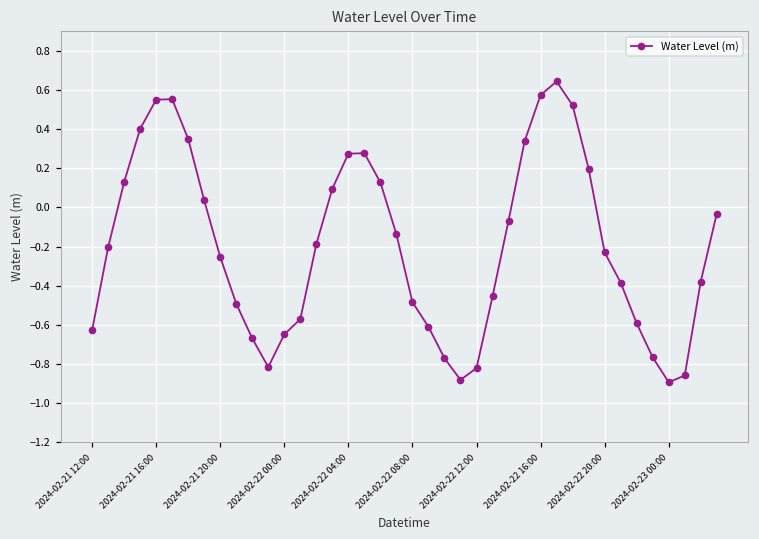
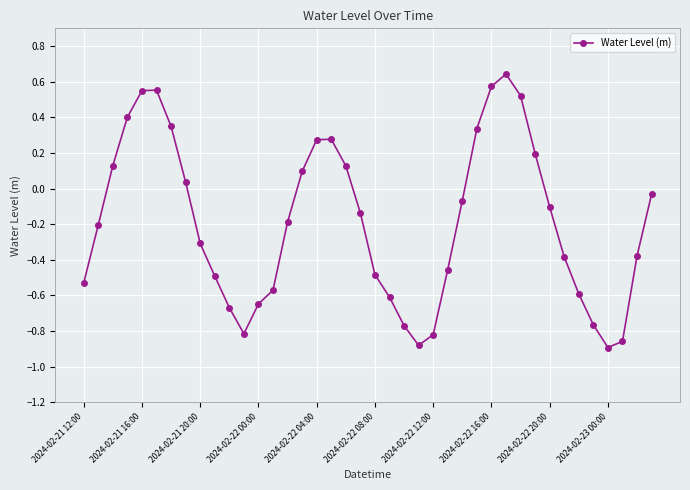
2024-02-21 12:00: -0.63 -> -0.53
2024-02-21 20:00: -0.25 -> -0.31
2024-02-22 20:00: -0.23 -> -0.10
